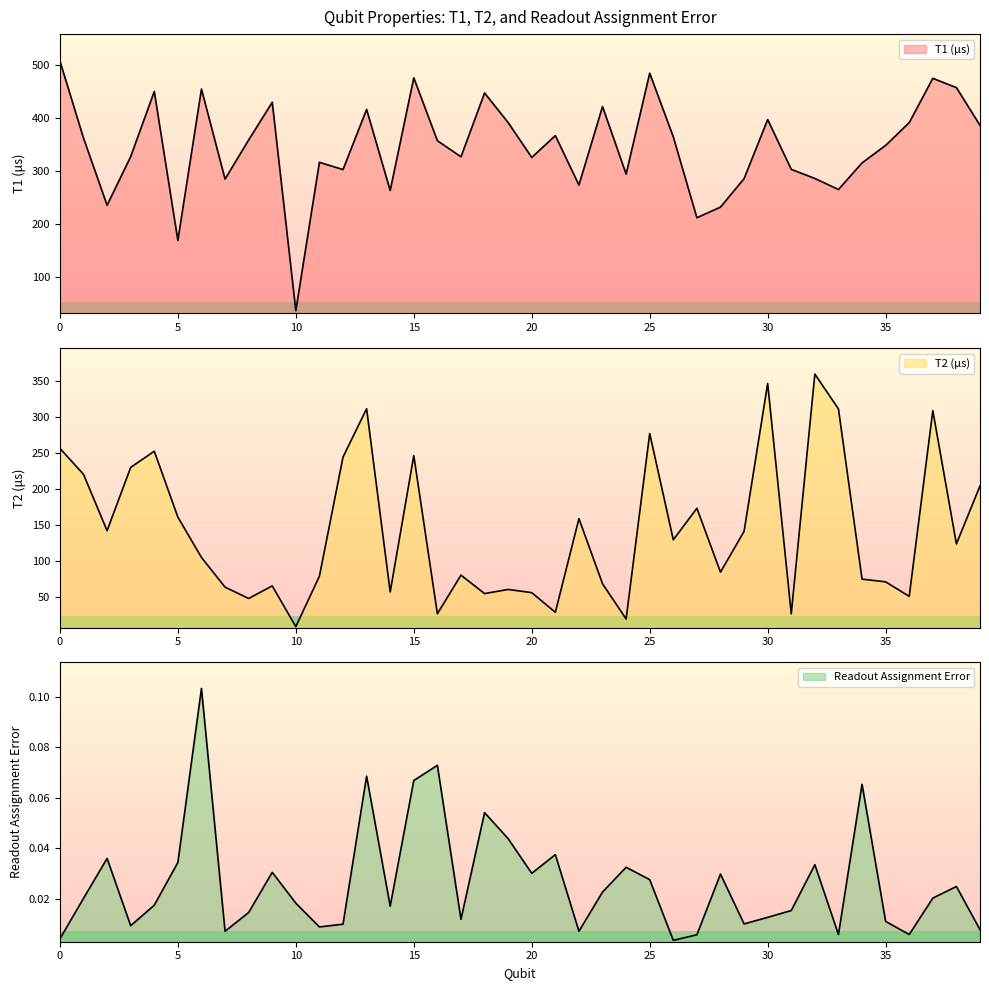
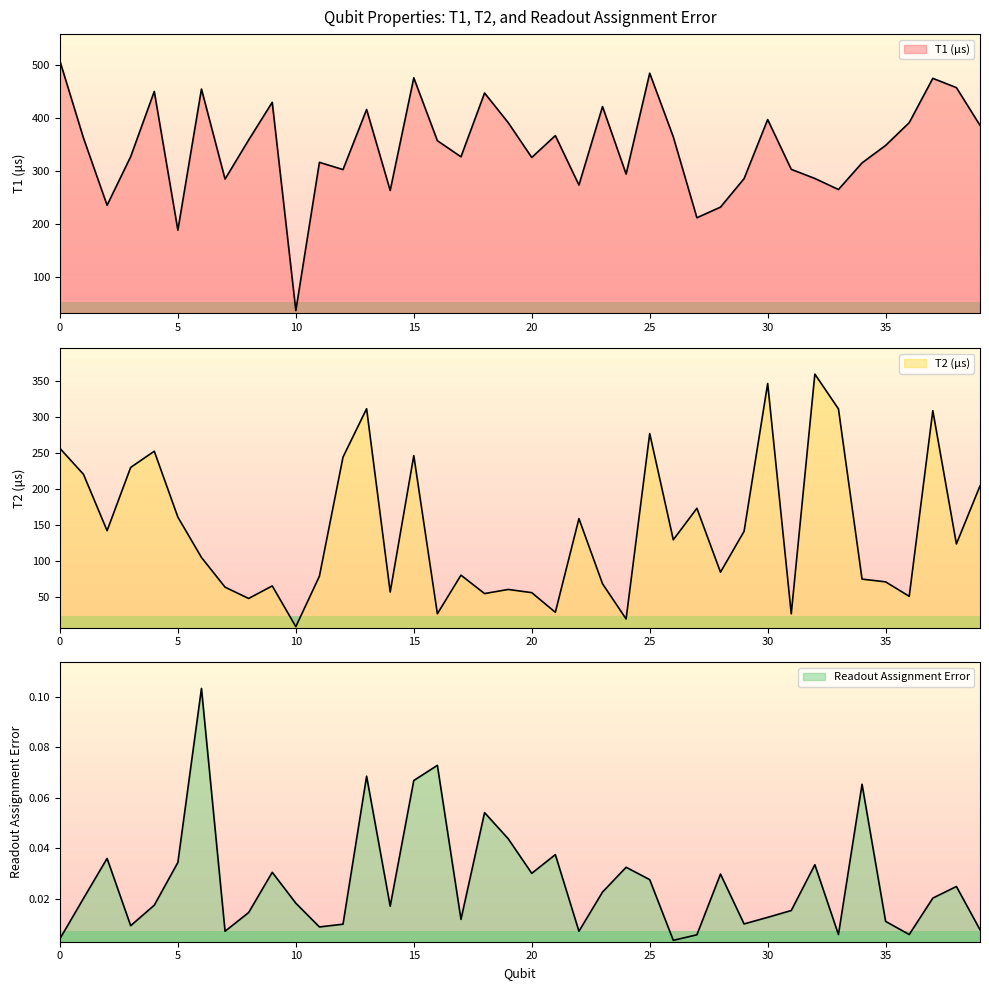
Qubit Properties: T1, T2, and Readout Assignment Error, 5: 170 -> 190
